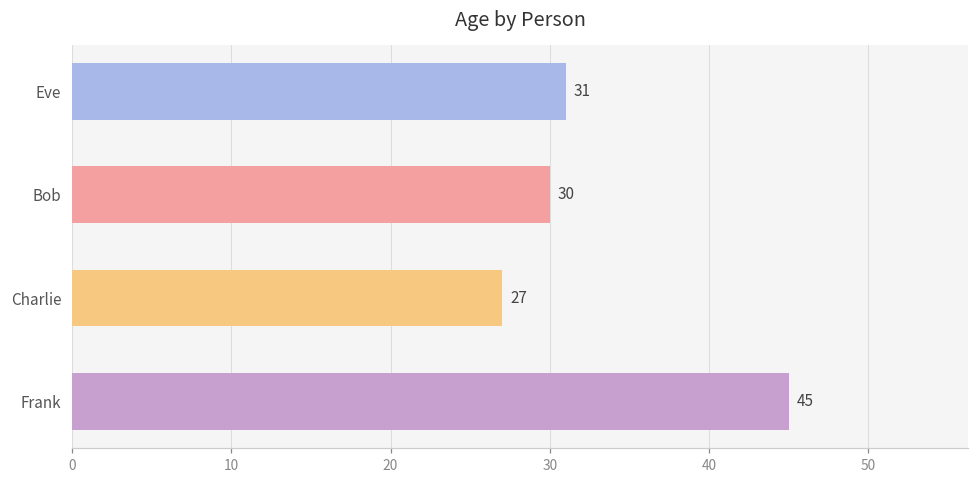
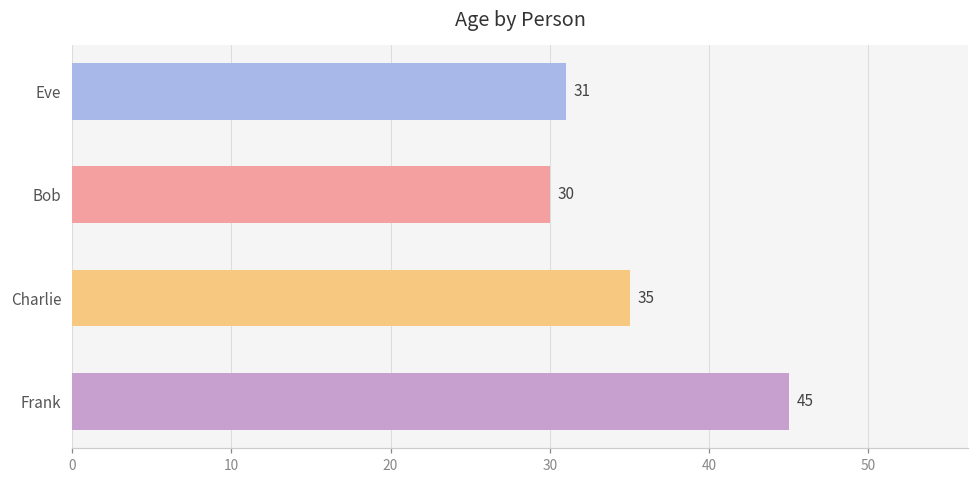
Charlie: 27 -> 35
